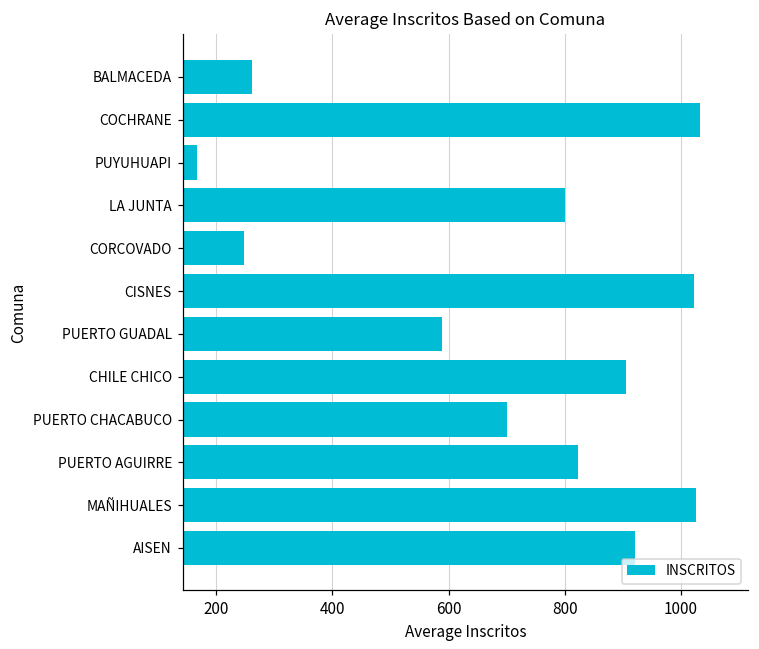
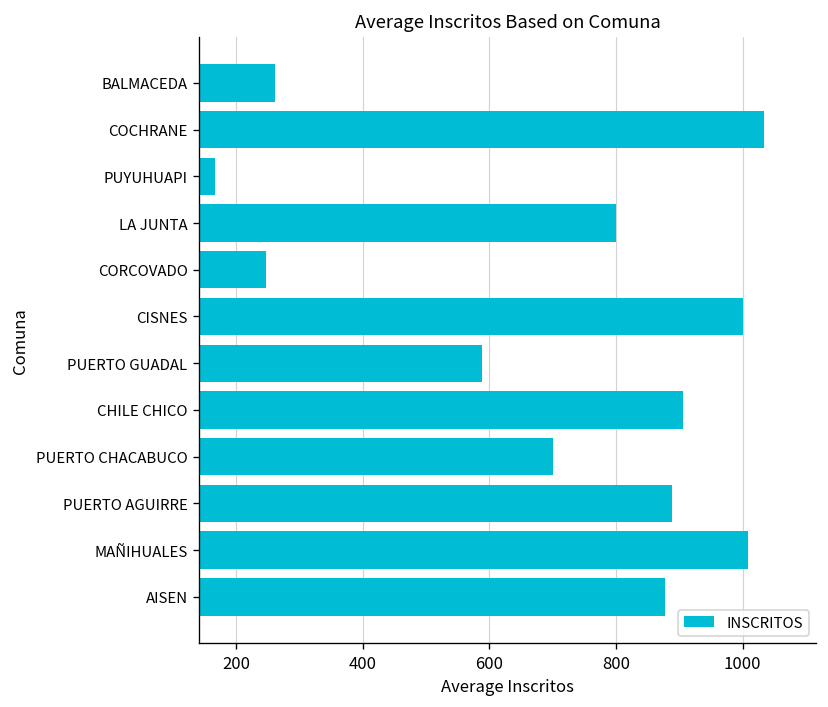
CISNES: 1020 -> 1000
PUERTO AGUIRRE: 820 -> 890
MAÑIHUALES: 1030 -> 1010
AISEN: 920 -> 880
